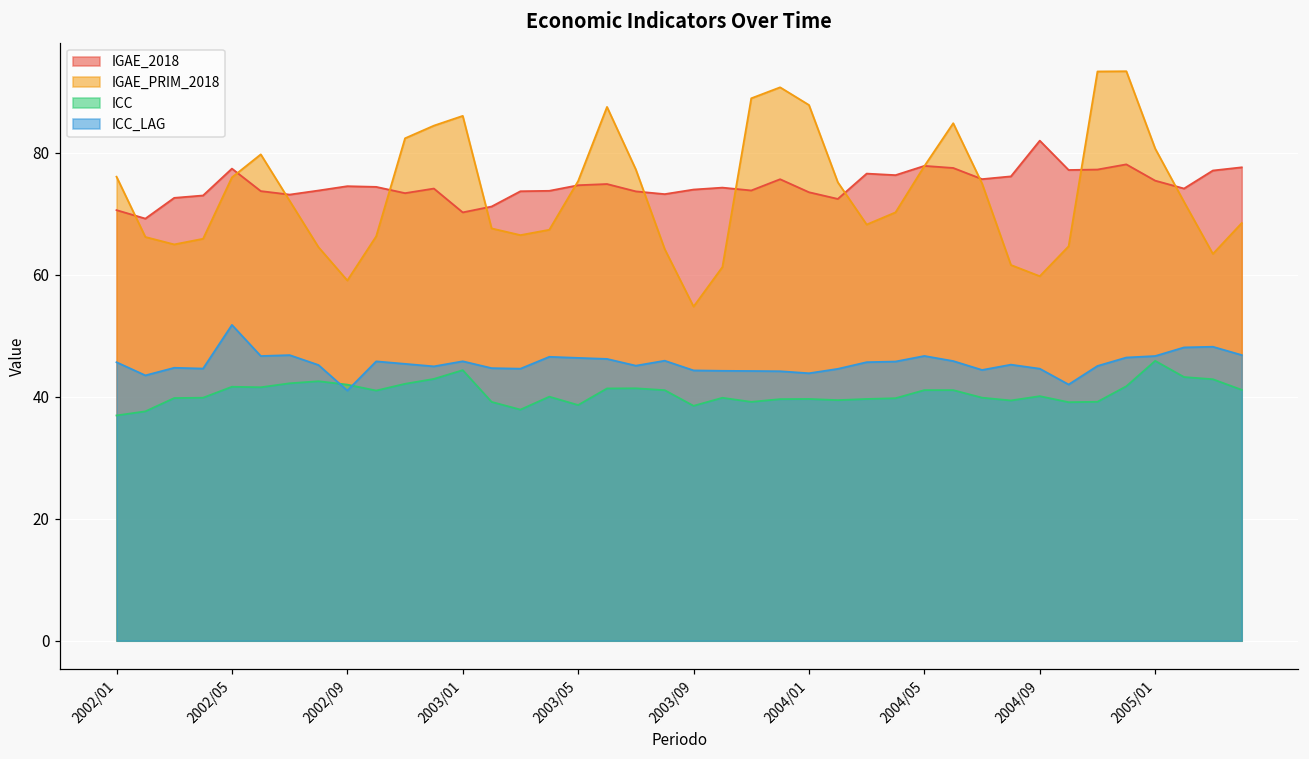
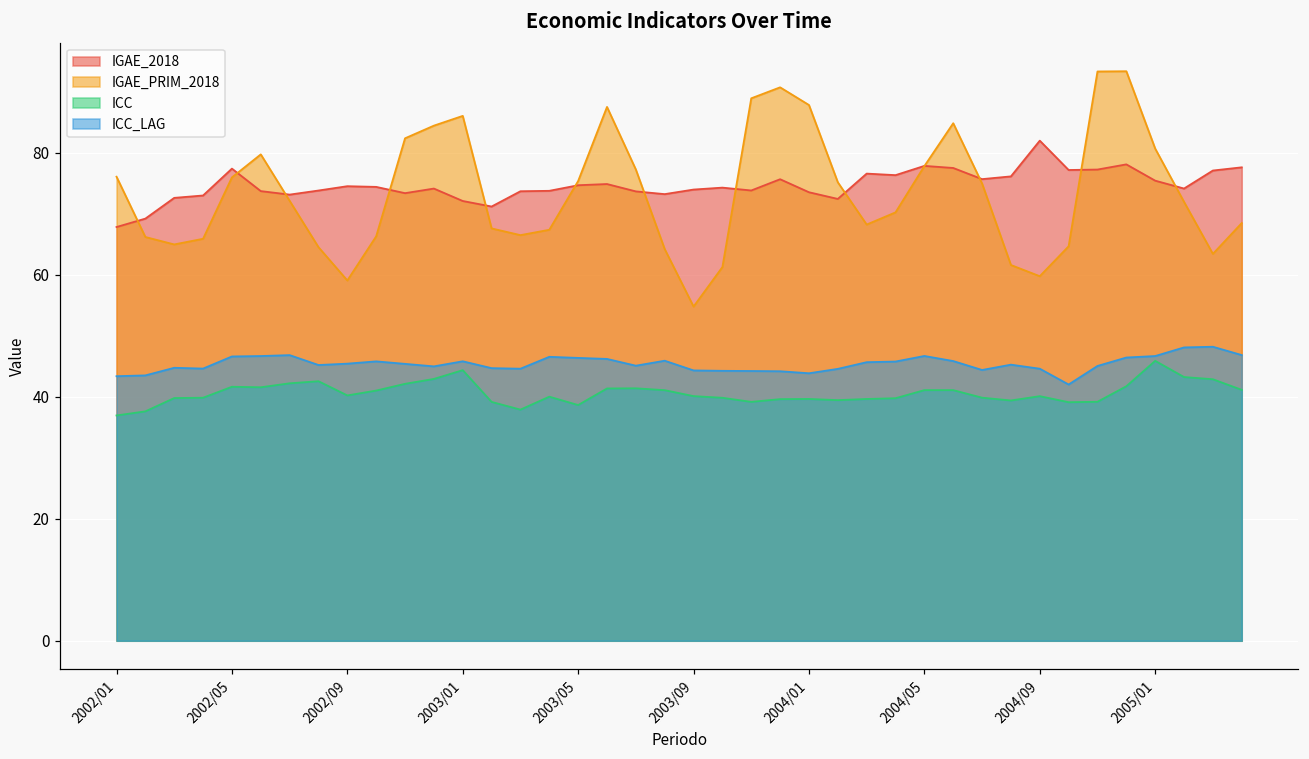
IGAE_2018, 2002/01: 71 -> 68
ICC_LAG, 2002/01: 46 -> 43
ICC_LAG, 2002/05: 52 -> 47
ICC, 2002/09: 42 -> 40
ICC_LAG, 2002/09: 41 -> 45
IGAE_2018, 2003/01: 70 -> 72
ICC, 2003/09: 39 -> 40
